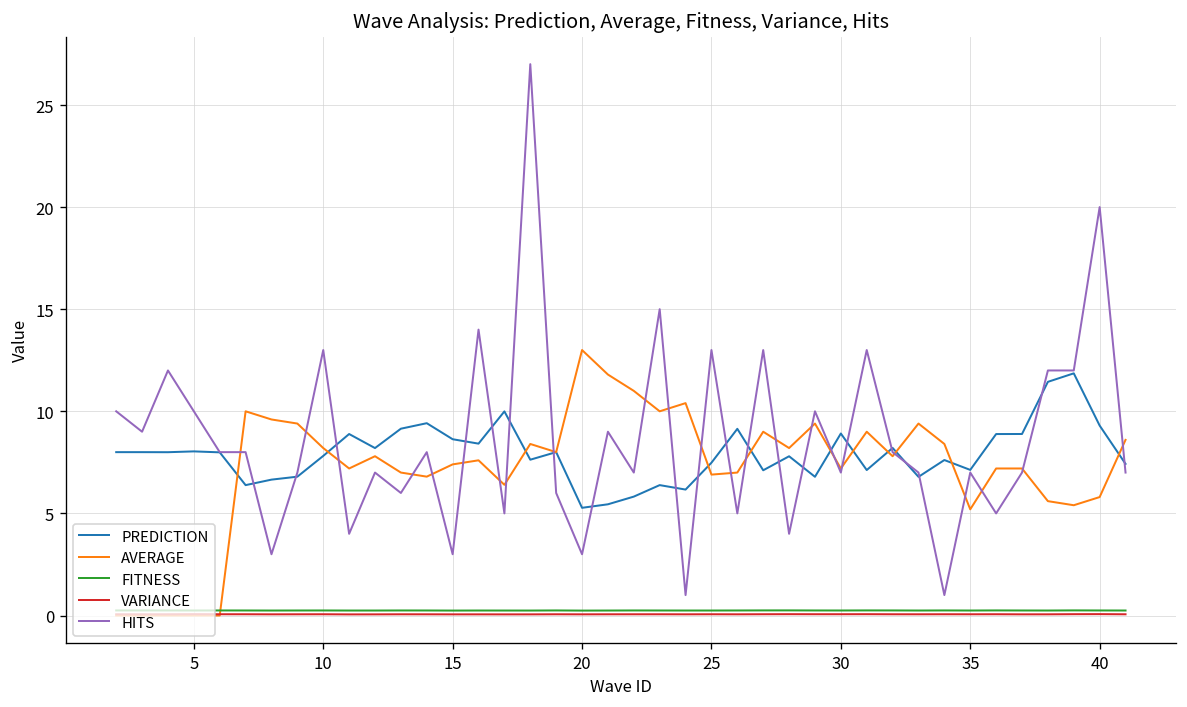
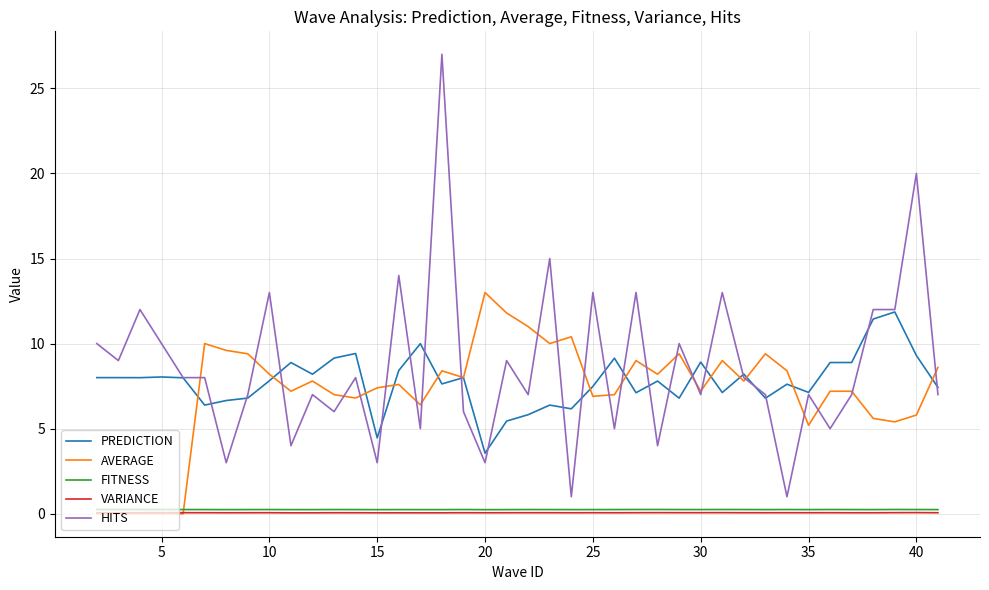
PREDICTION, 15: 8.6 -> 4.5
PREDICTION, 20: 5.3 -> 3.6
